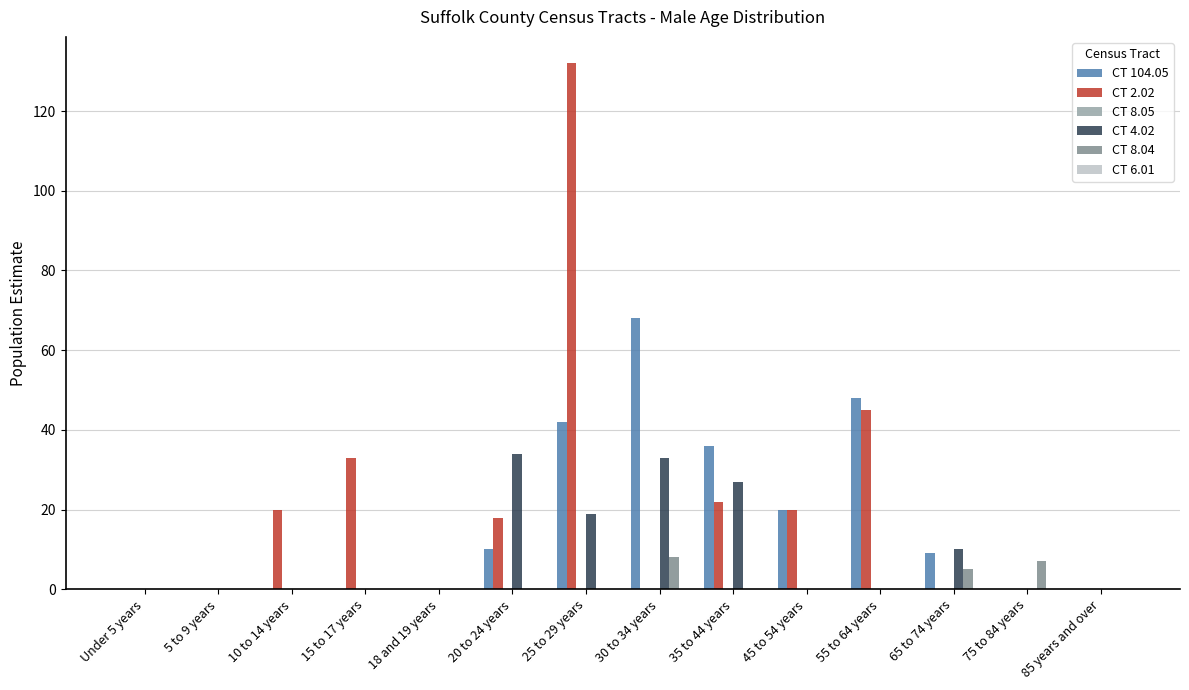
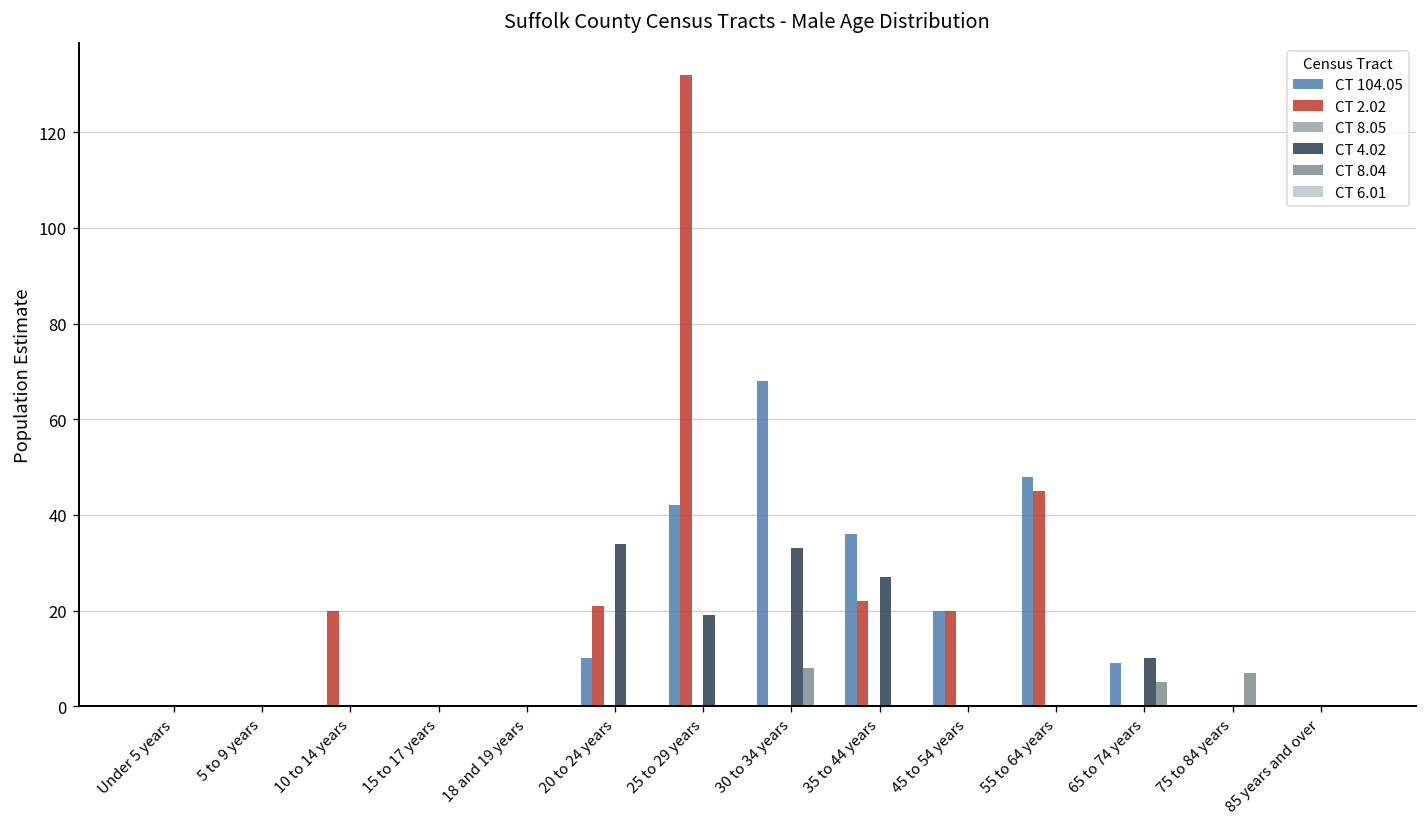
CT 2.02, 15 to 17 years: 33 -> 0
CT 2.02, 20 to 24 years: 18 -> 21
